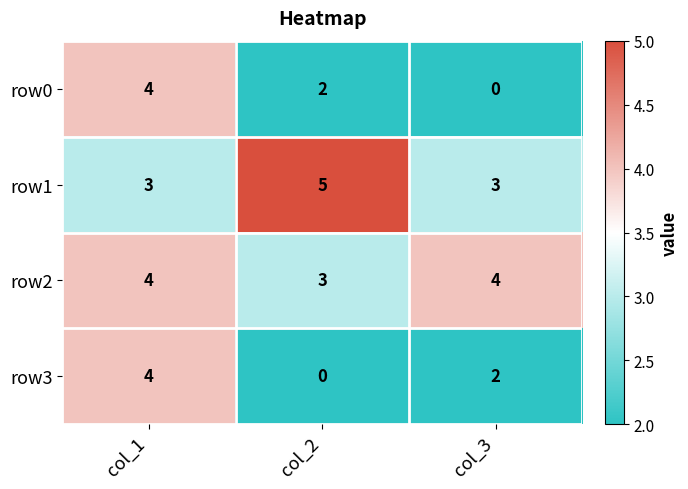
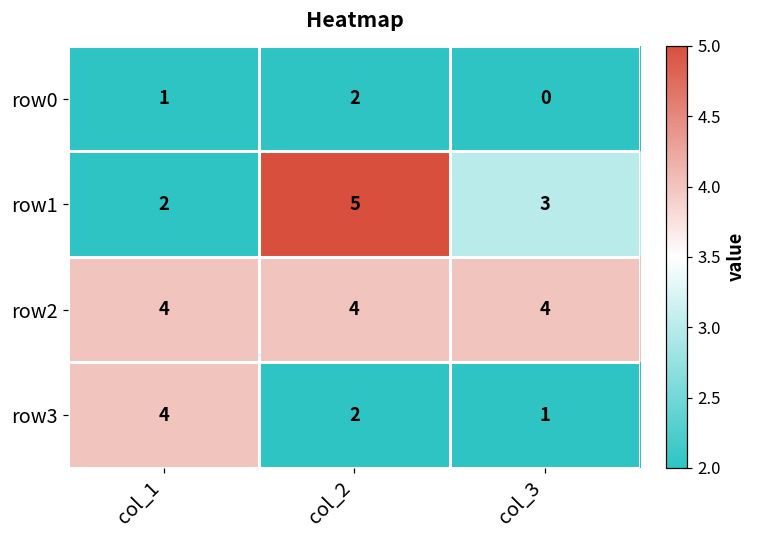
row0, col_1: 4 -> 1
row1, col_1: 3 -> 2
row2, col_2: 3 -> 4
row3, col_2: 0 -> 2
row3, col_3: 2 -> 1
